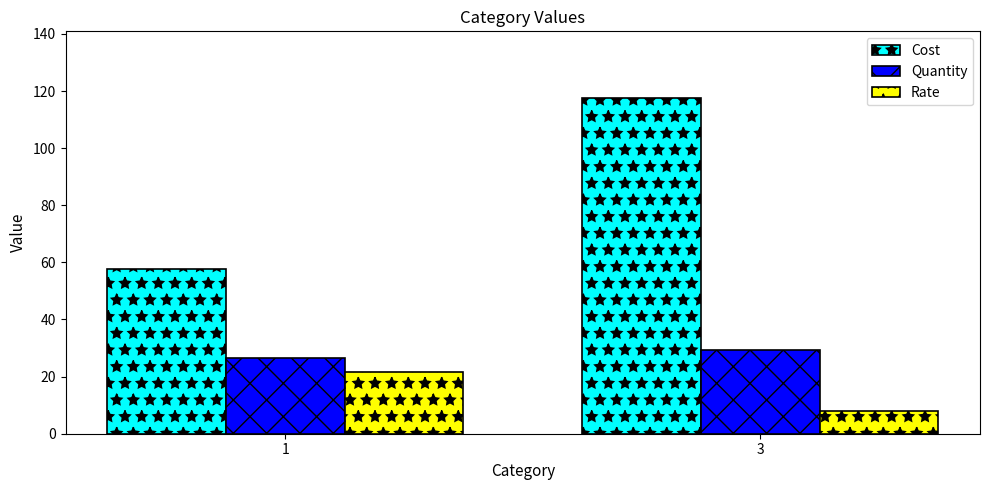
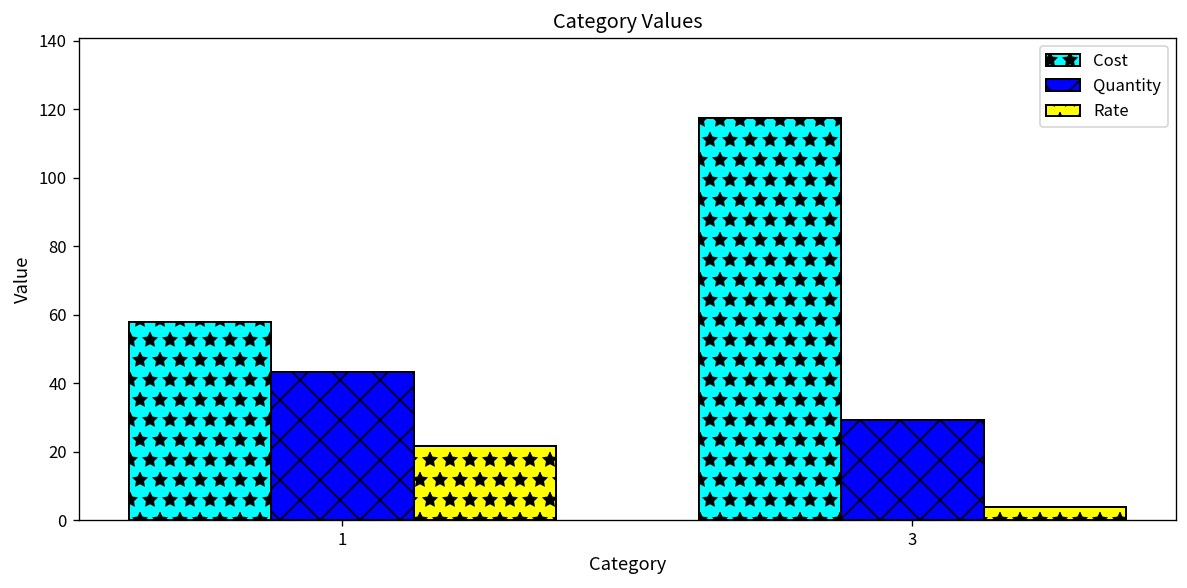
Quantity, 1: 26 -> 43
Rate, 3: 8 -> 4
